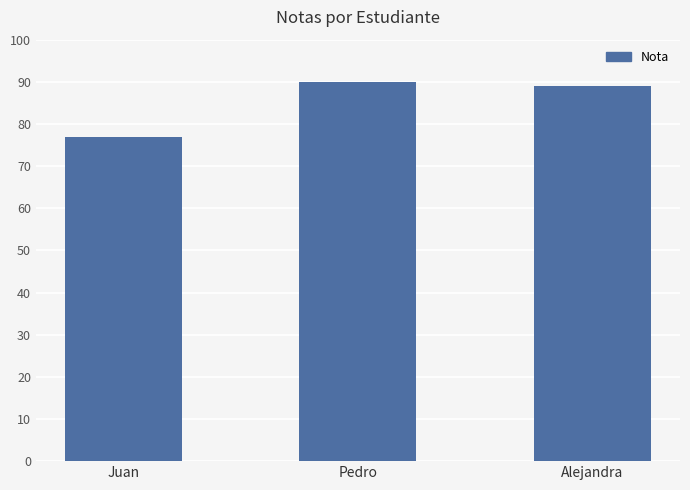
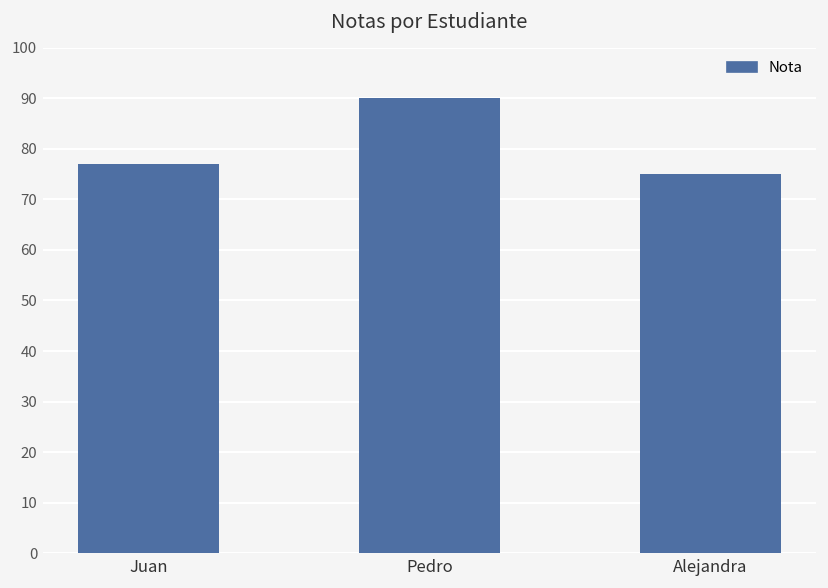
Alejandra: 89 -> 75
